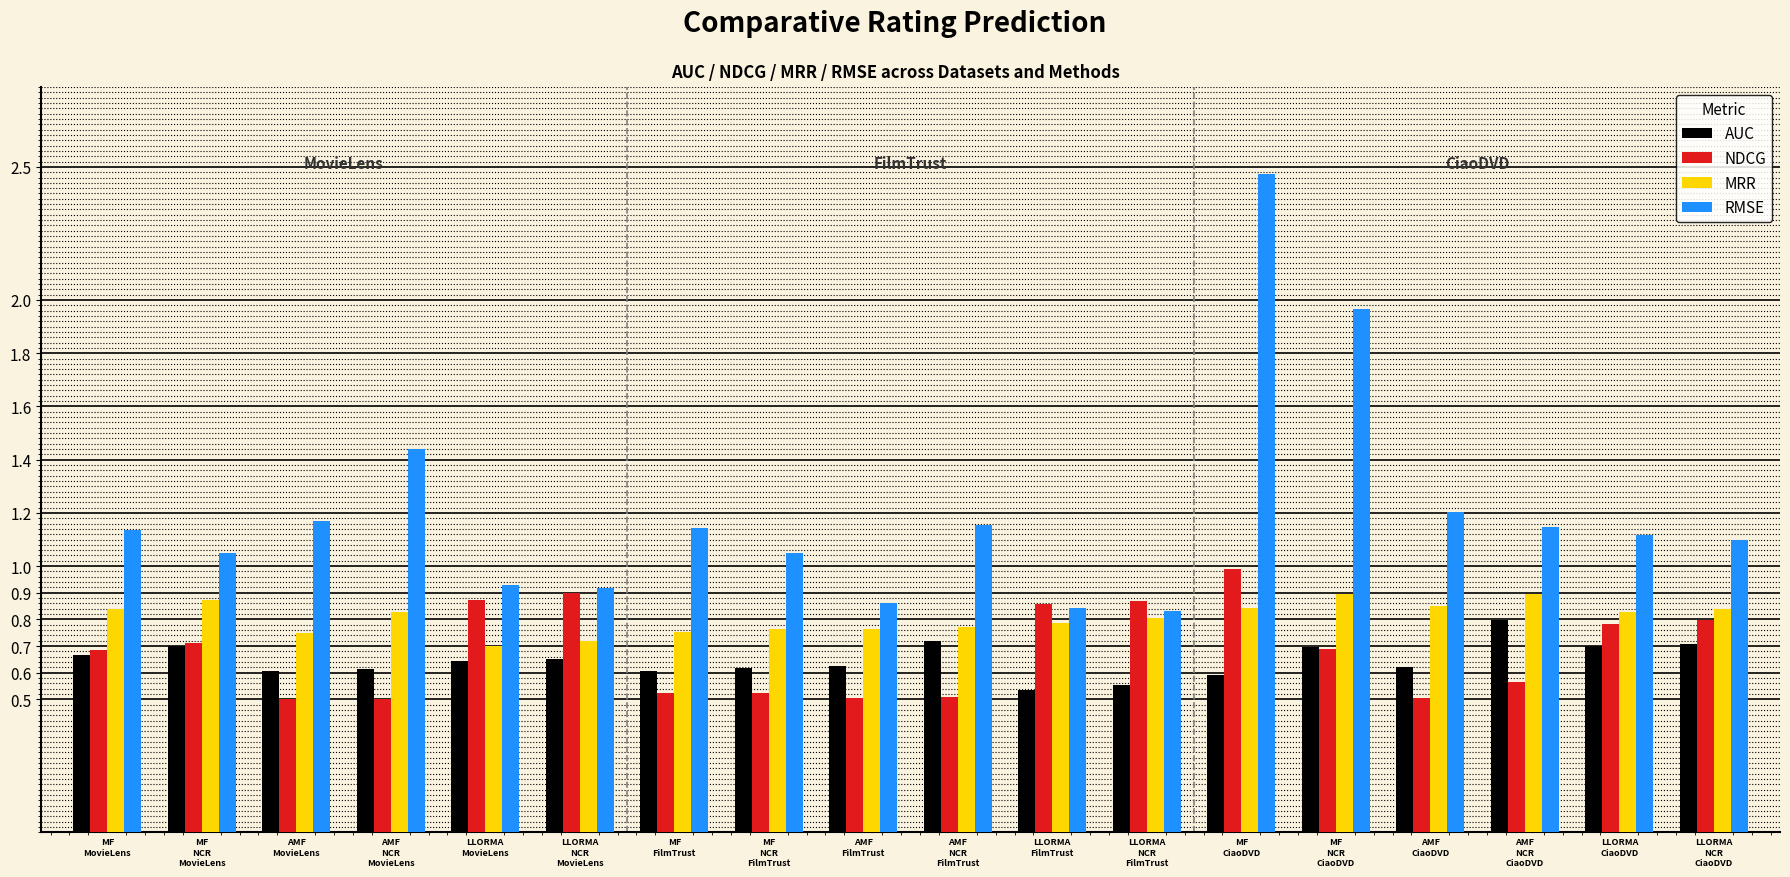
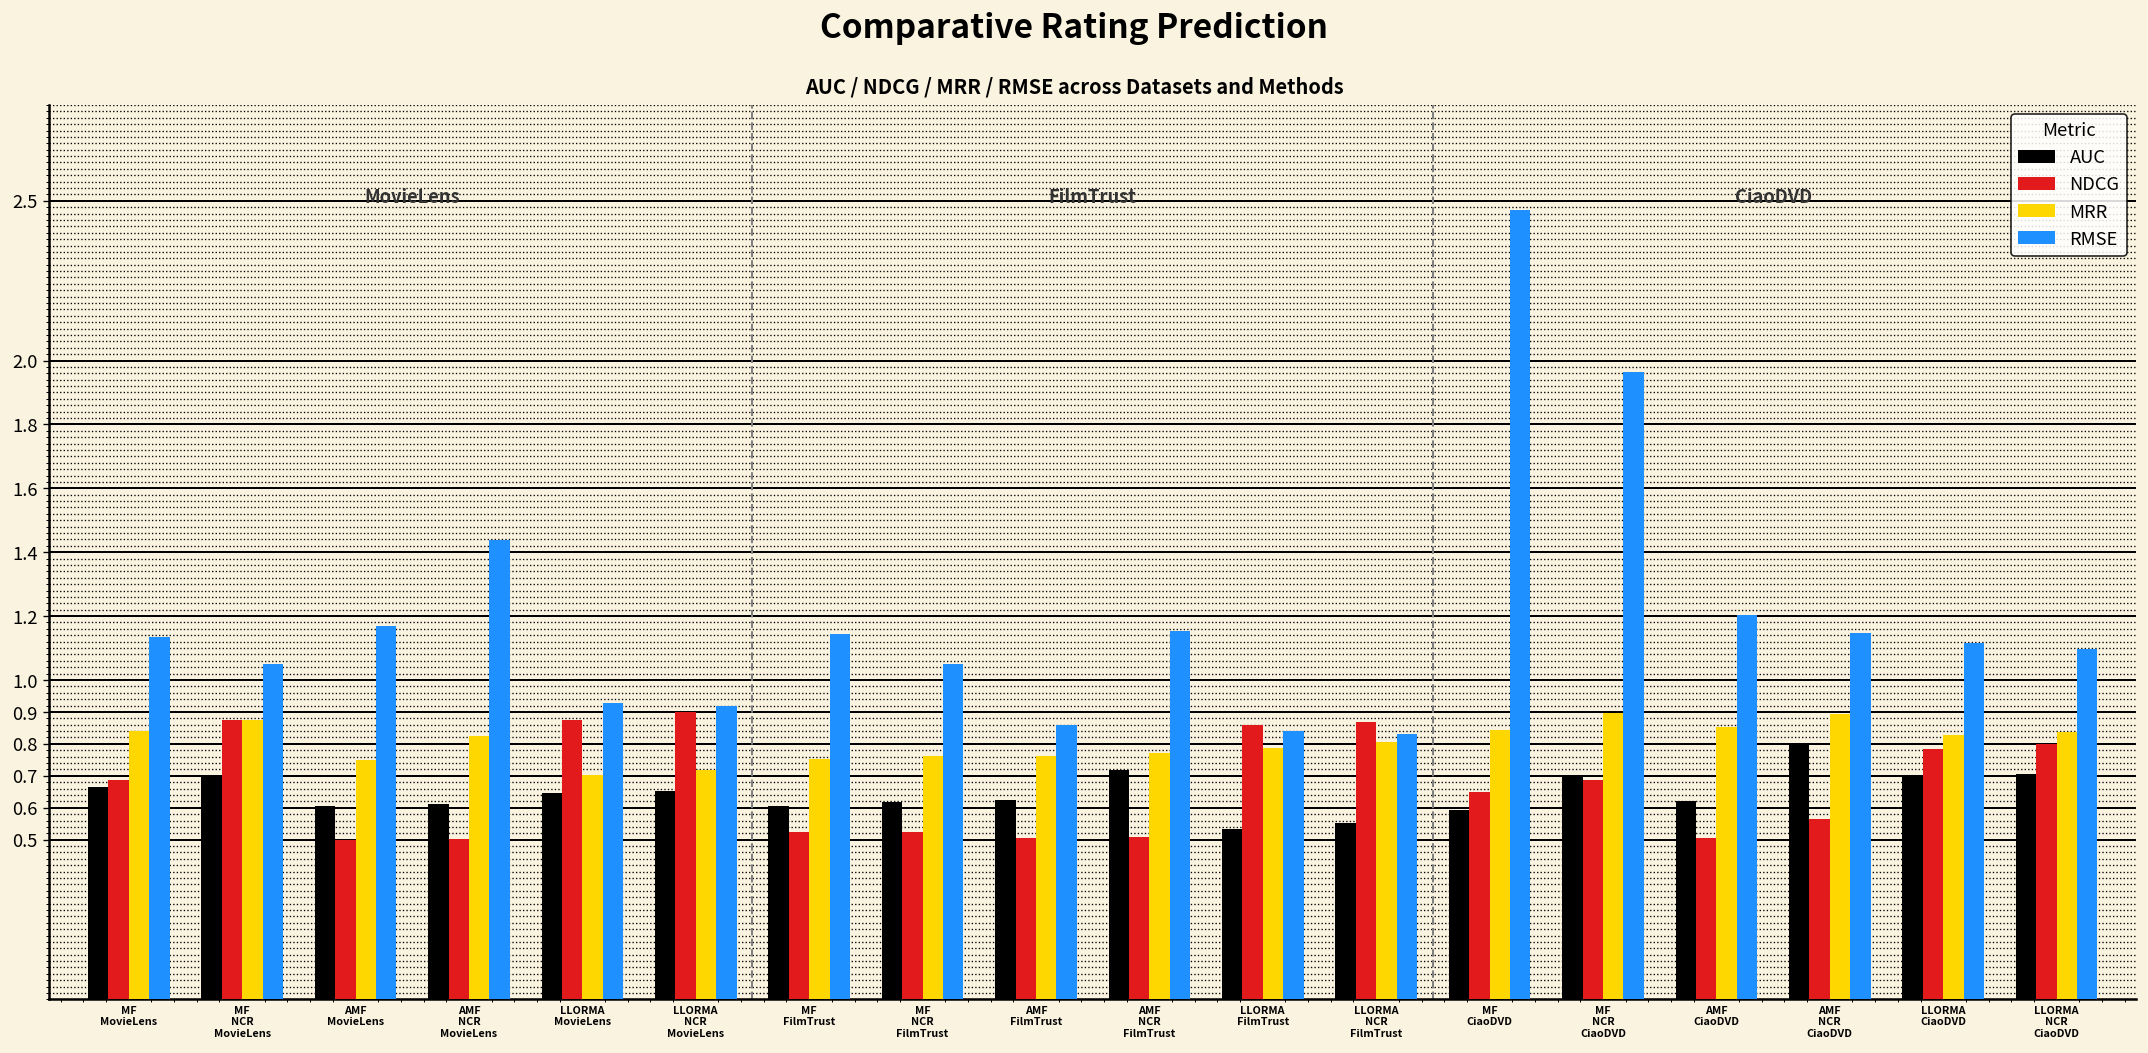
NDCG, MF NCR MovieLens: 0.71 -> 0.87
NDCG, MF CiaoDVD: 0.99 -> 0.65
